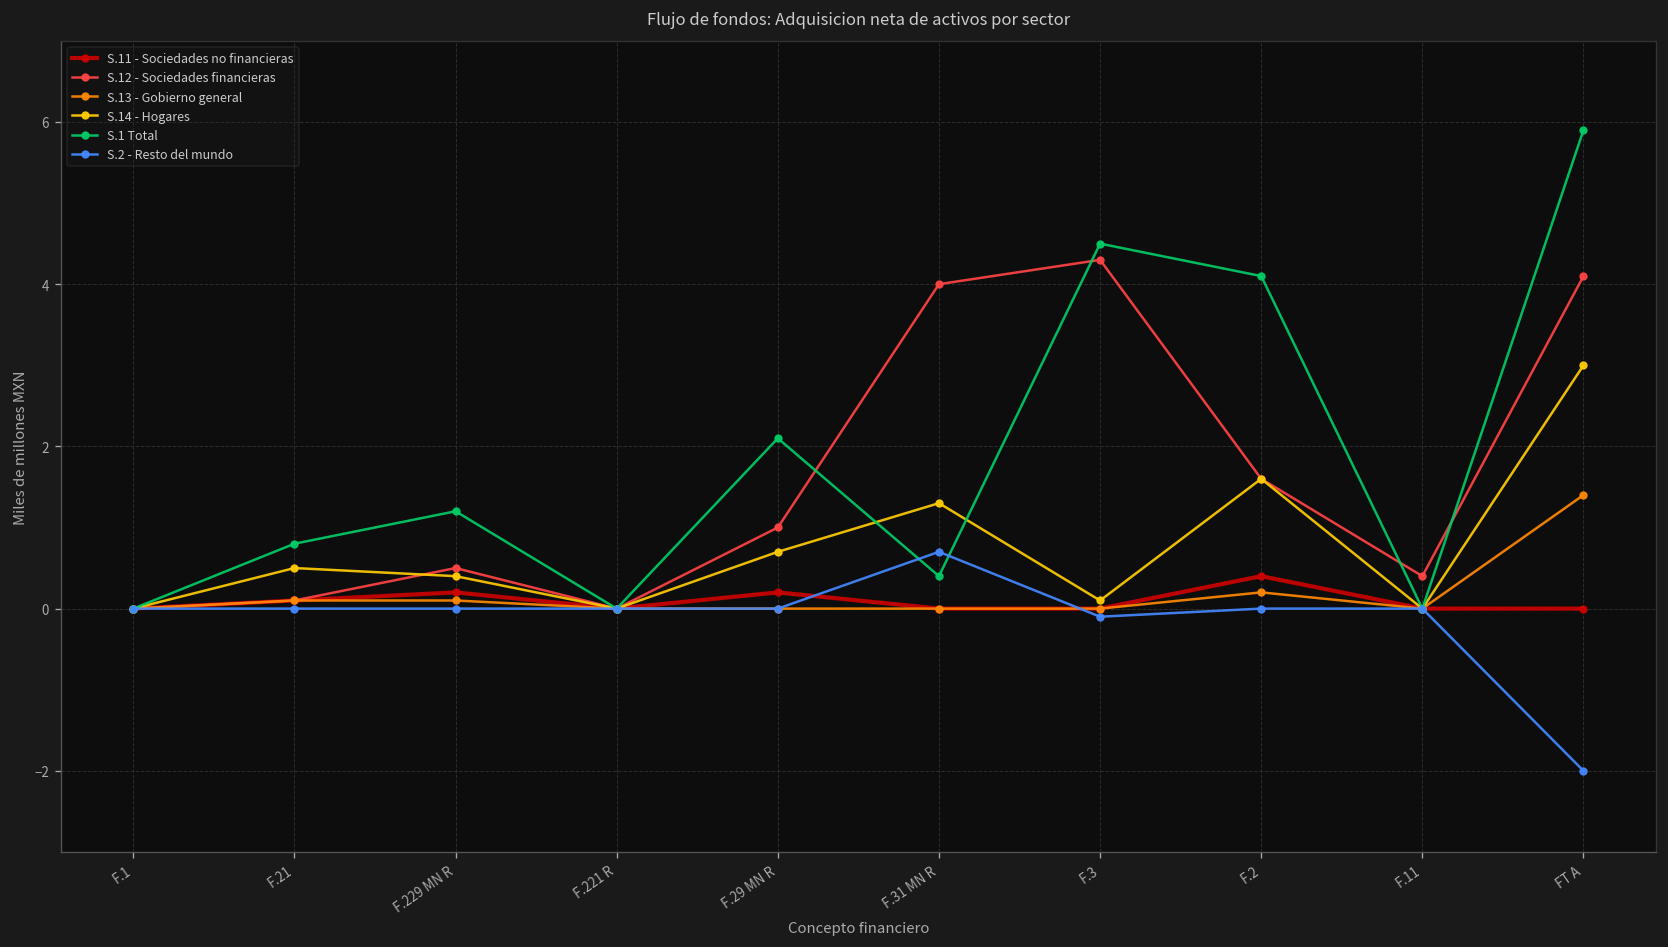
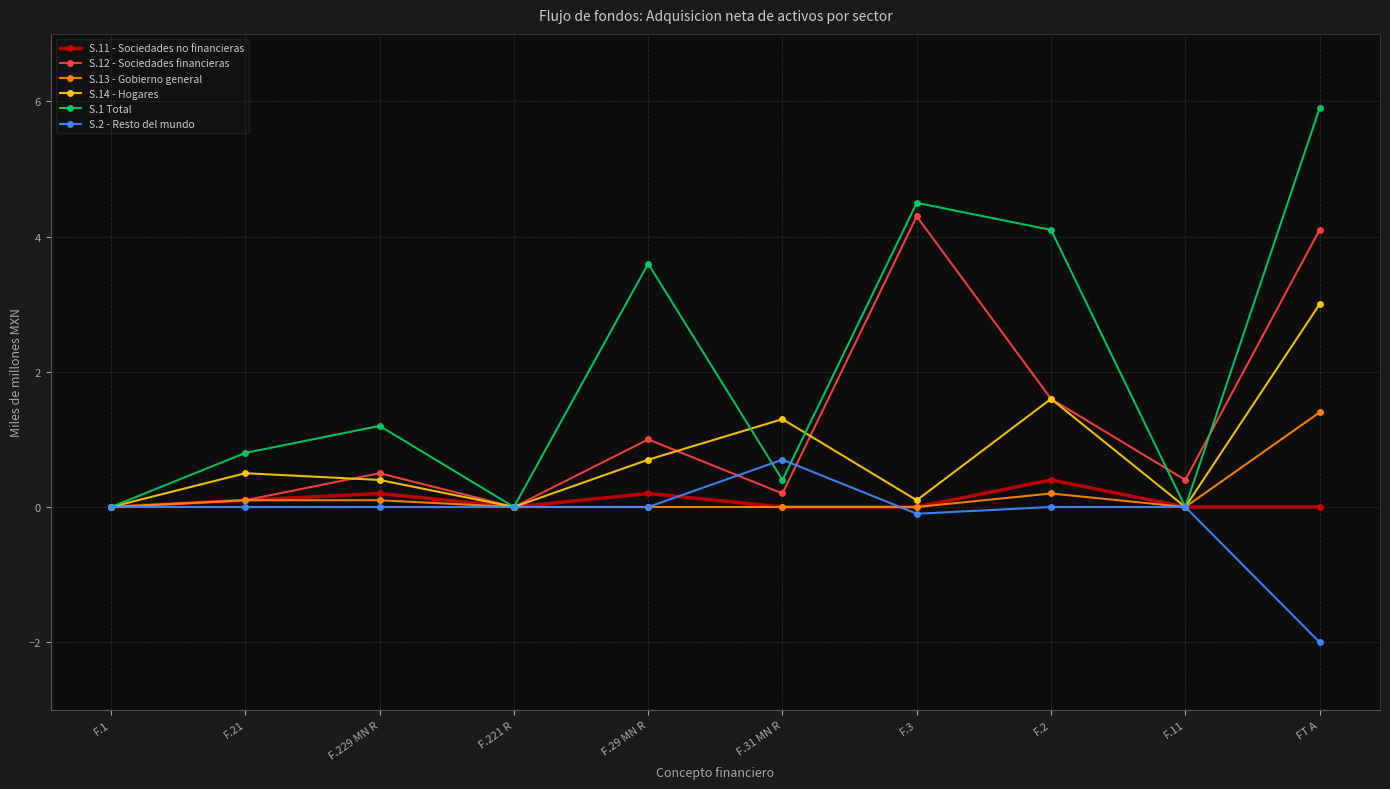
S.1 Total, F.29 MN R: 2.1 -> 3.6
S.12 - Sociedades financieras, F.31 MN R: 4.0 -> 0.2
